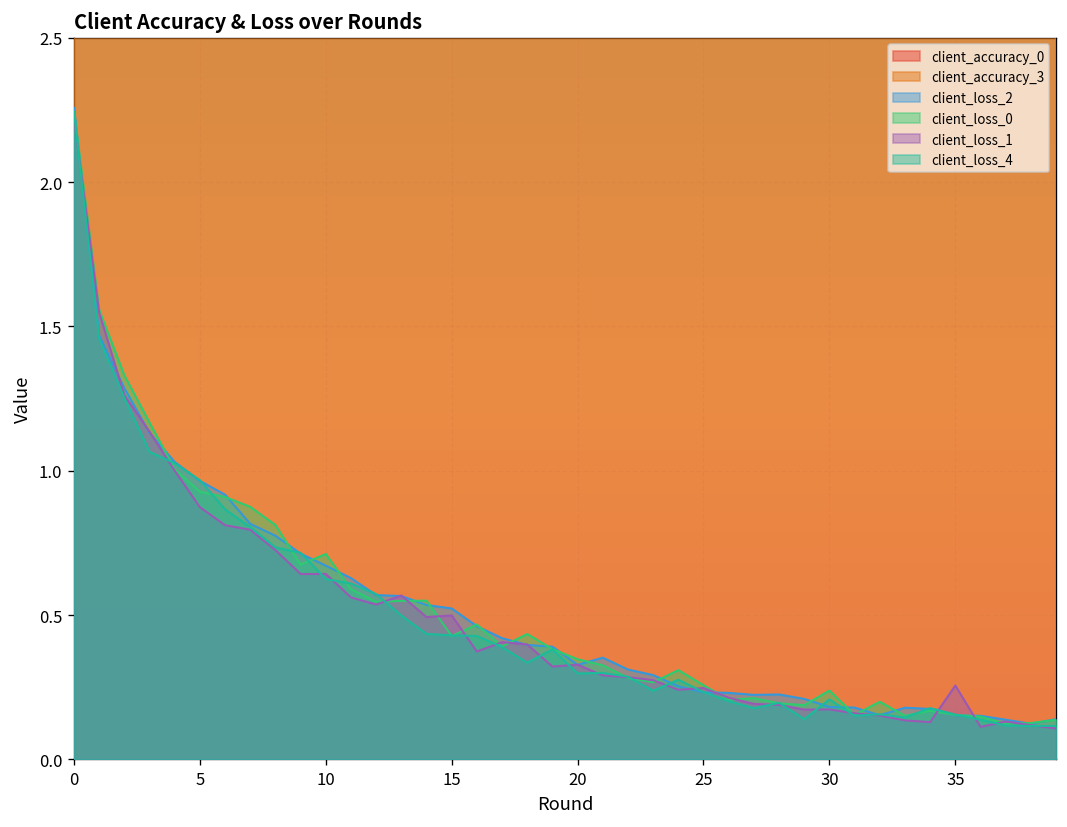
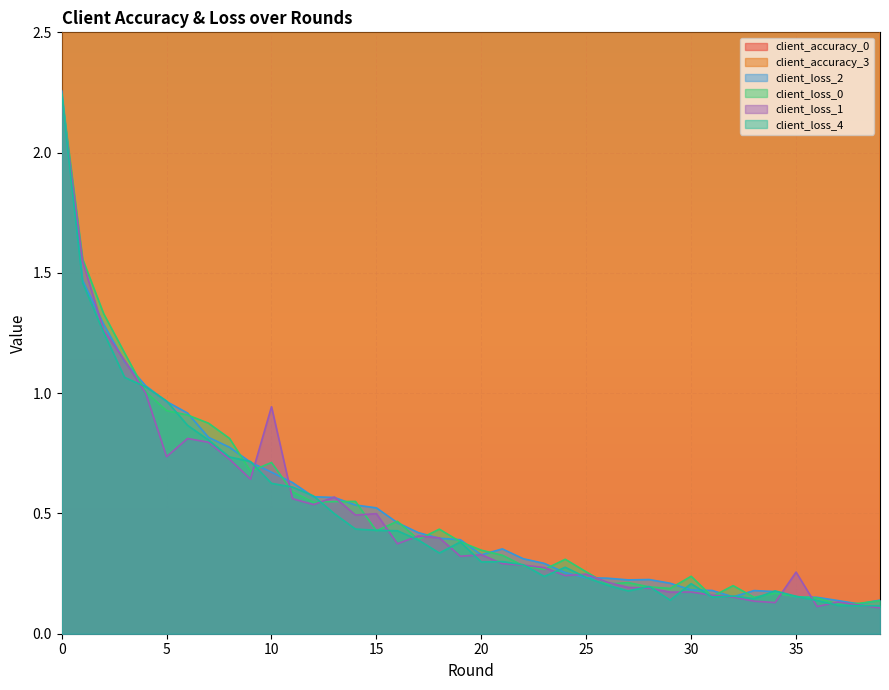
client_loss_1, 5: 0.87 -> 0.74
client_loss_1, 10: 0.64 -> 0.94
